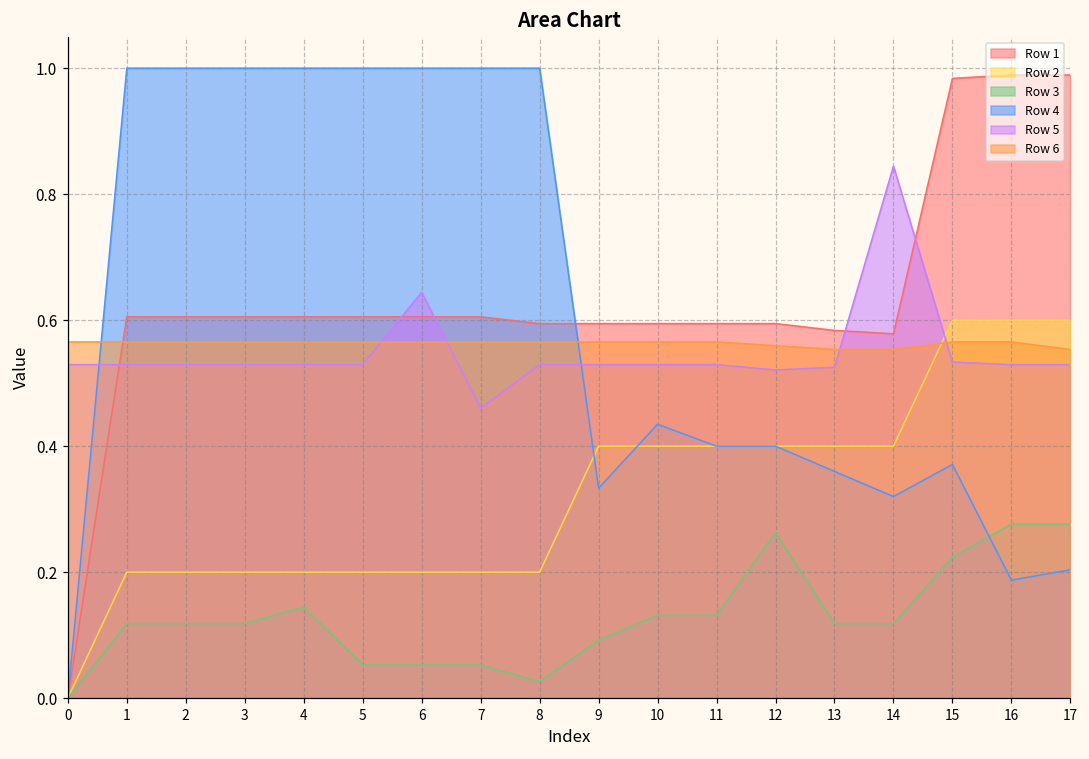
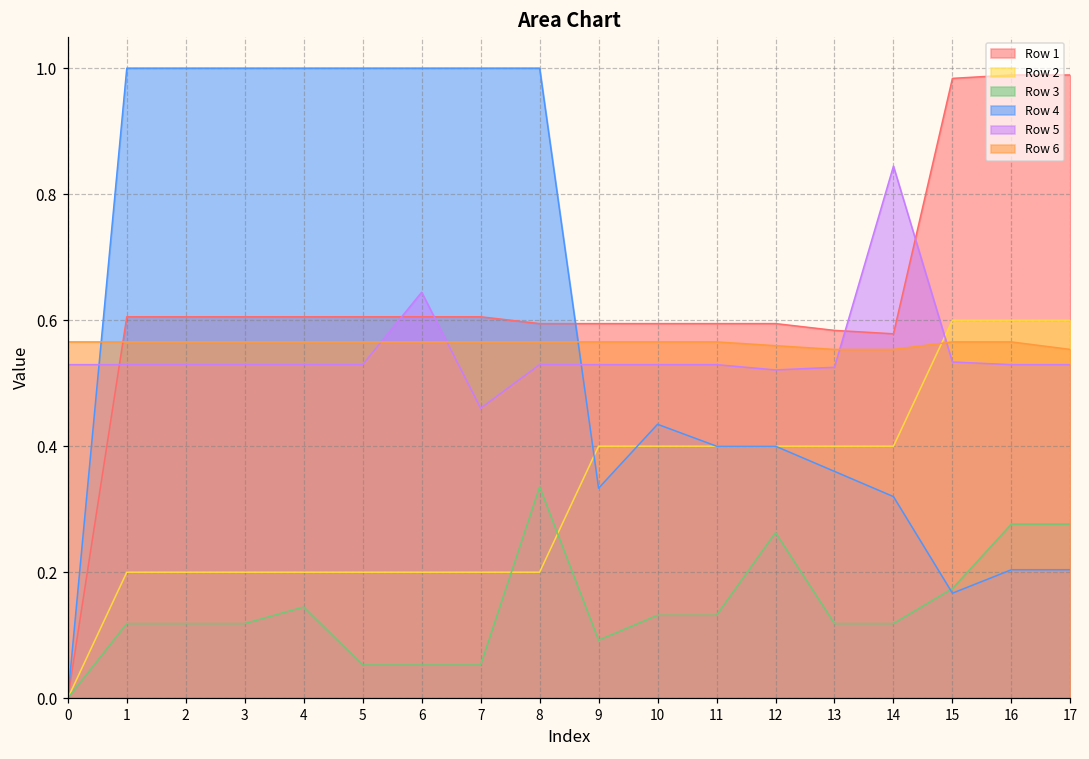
Row 3, 8: 0.03 -> 0.34
Row 3, 15: 0.22 -> 0.17
Row 4, 15: 0.37 -> 0.17
Row 4, 16: 0.19 -> 0.20
